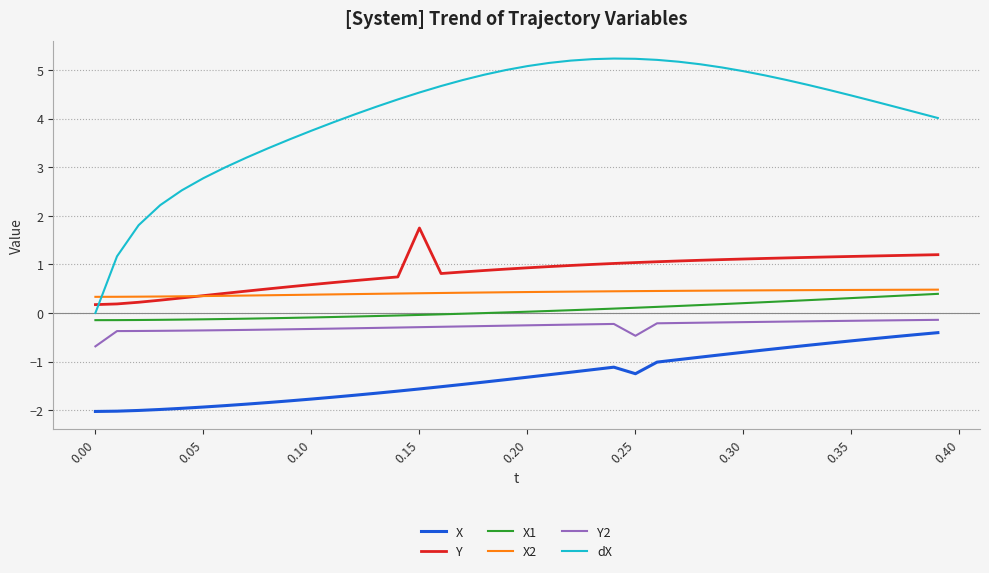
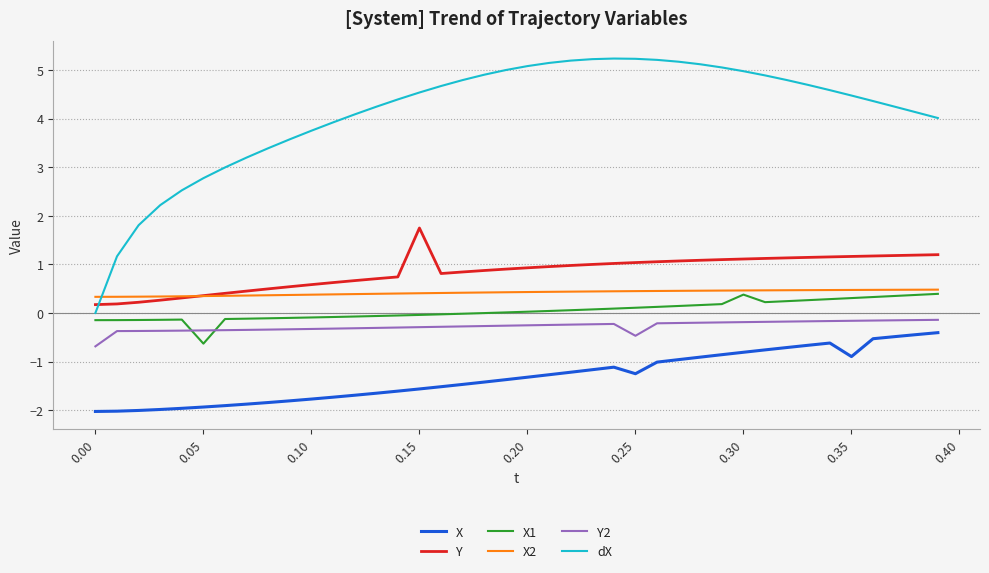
X1, 0.05: -0.1 -> -0.6
X1, 0.30: 0.2 -> 0.4
X, 0.35: -0.6 -> -0.9
